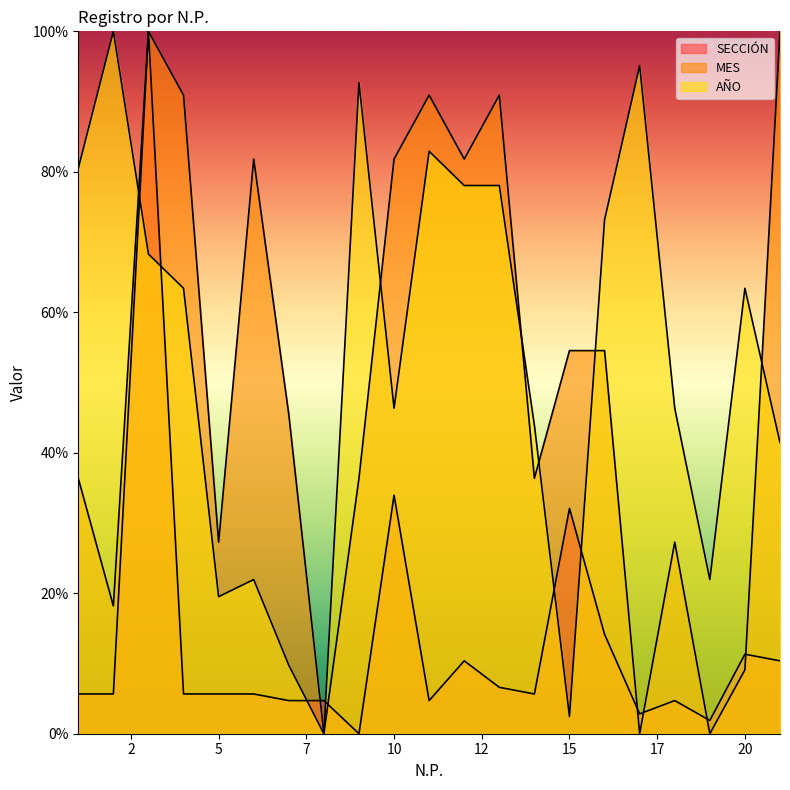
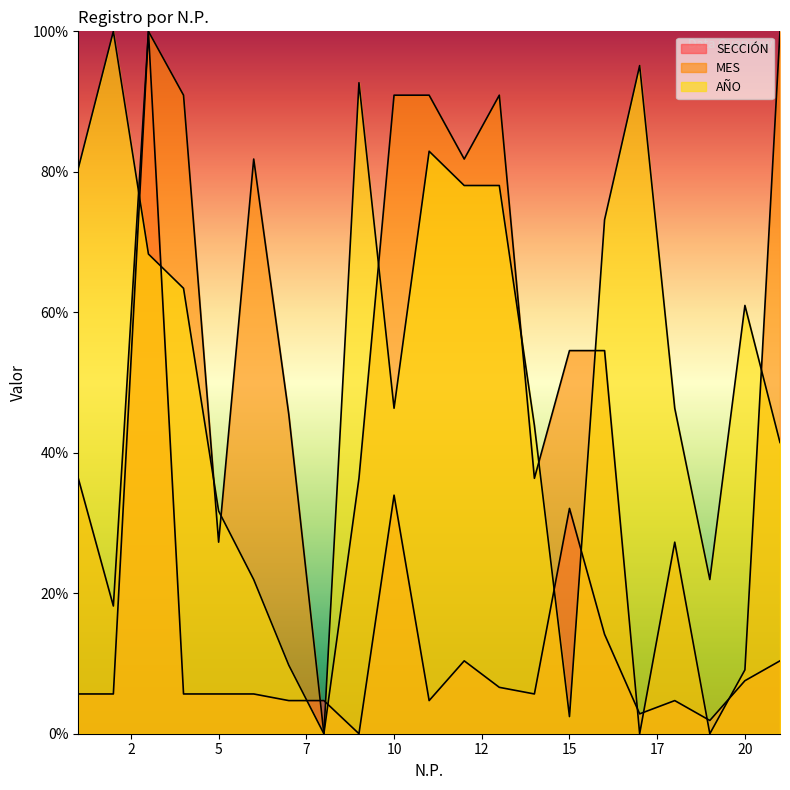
AÑO, 5: 20% -> 32%
MES, 10: 82% -> 91%
SECCIÓN, 20: 11% -> 8%
AÑO, 20: 63% -> 61%
